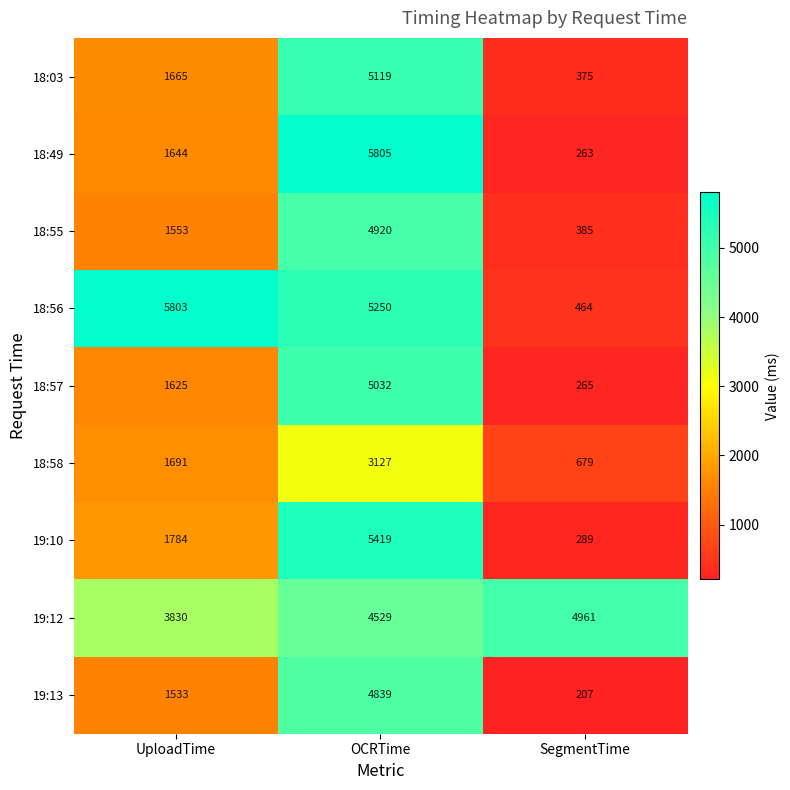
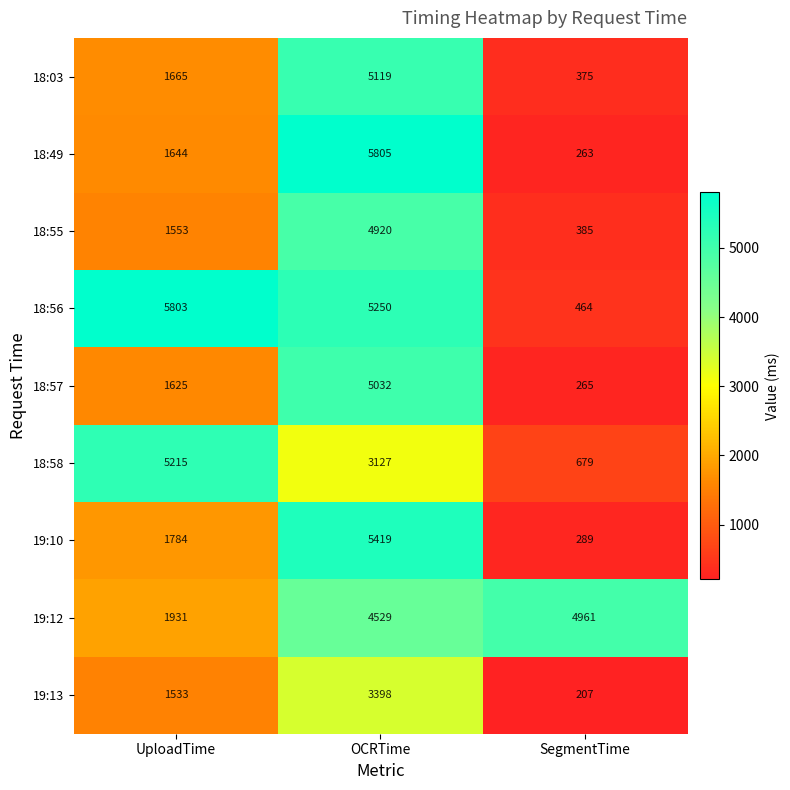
18:58, UploadTime: 1691 -> 5215
19:12, UploadTime: 3830 -> 1931
19:13, OCRTime: 4839 -> 3398
